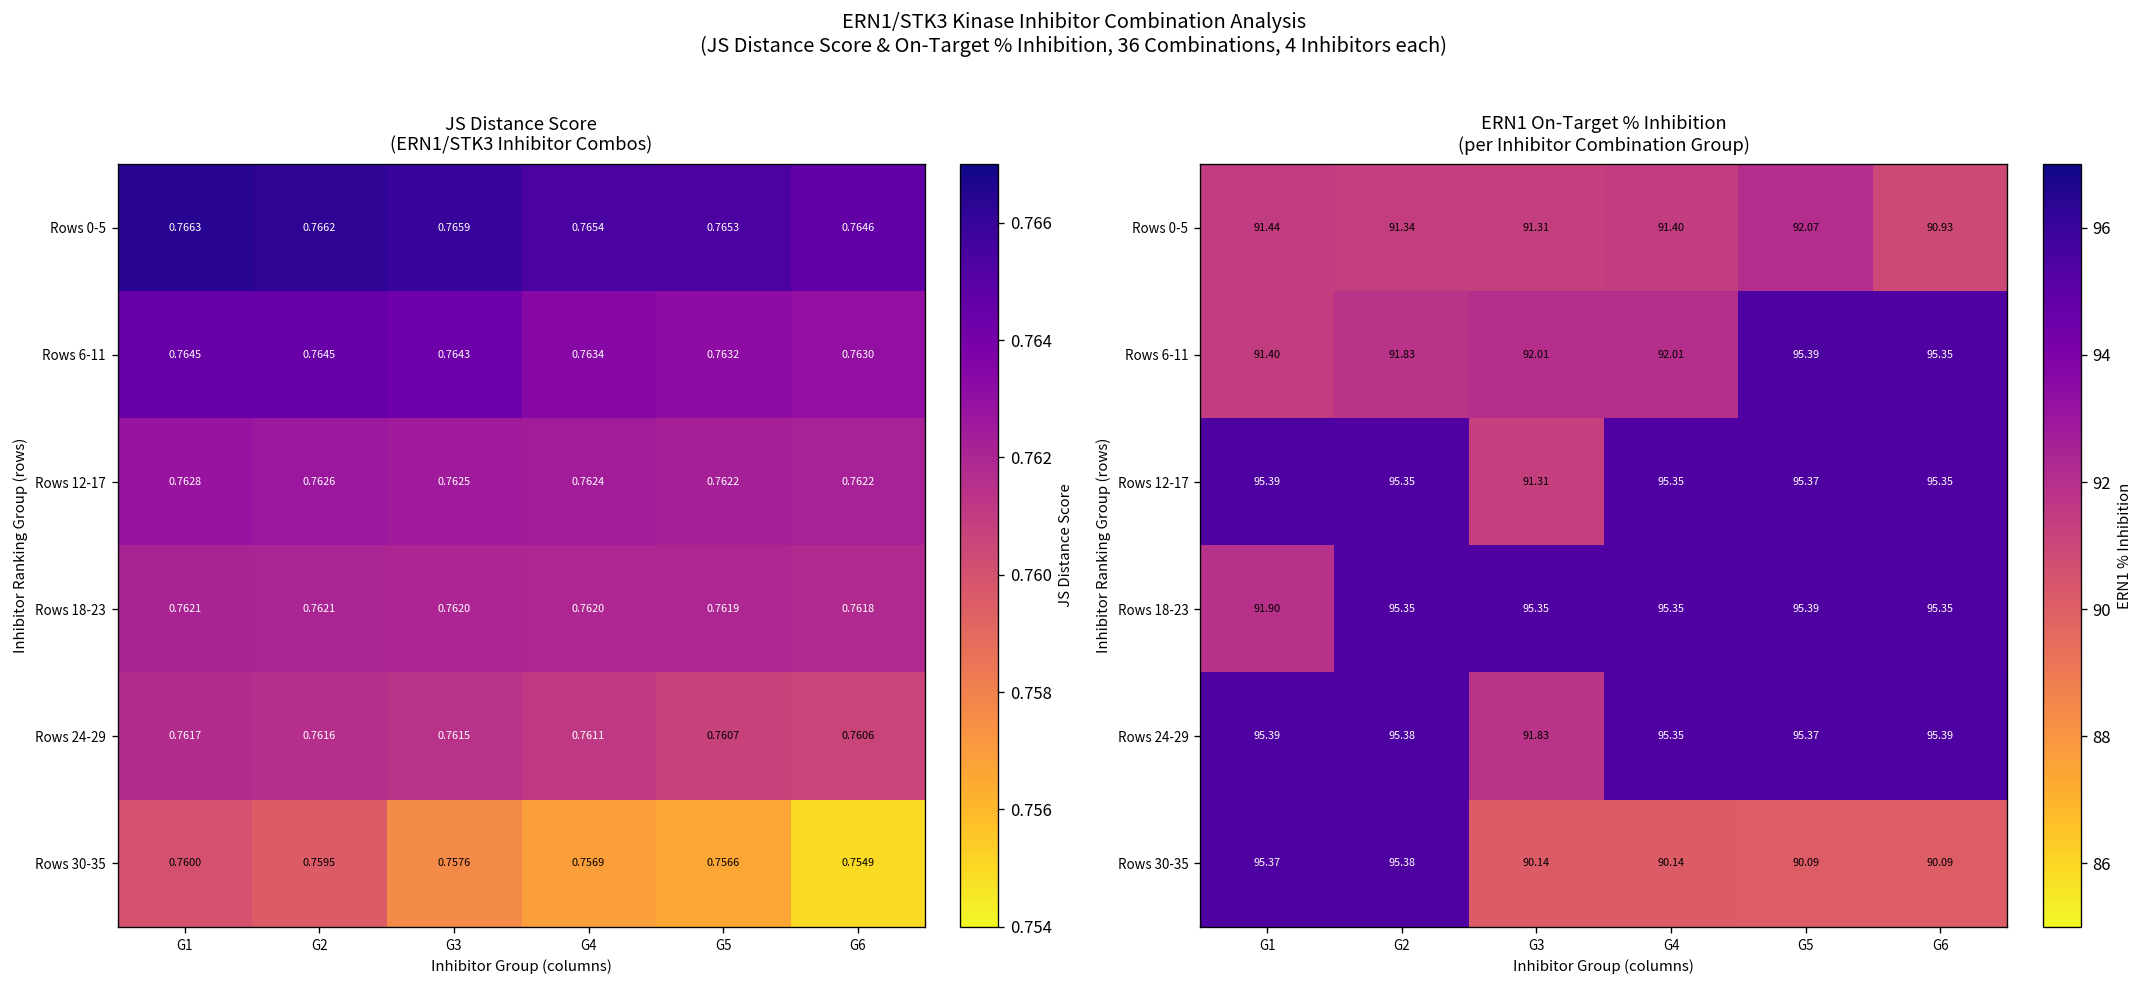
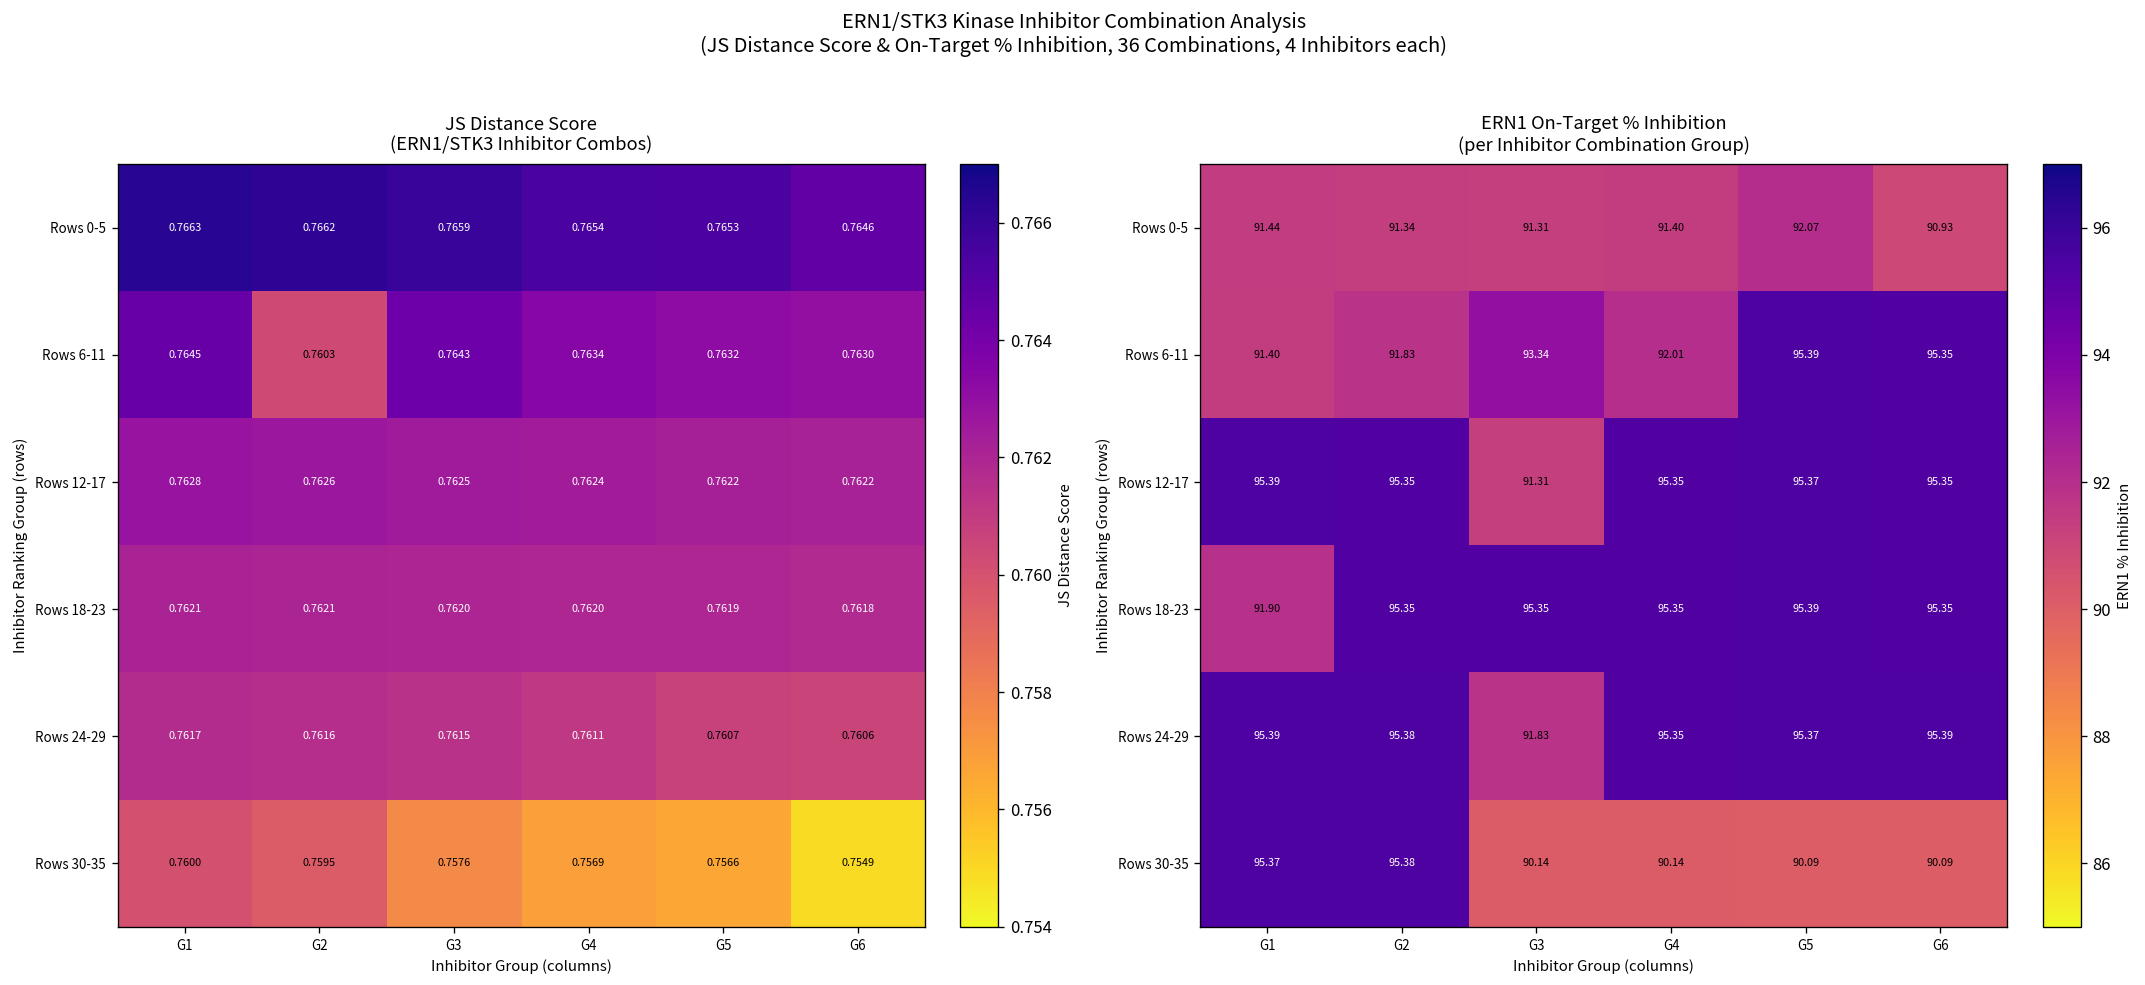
JS Distance Score (ERN1/STK3 Inhibitor Combos), Rows 6-11, G2: 0.7645 -> 0.7603
ERN1 On-Target % Inhibition (per Inhibitor Combination Group), Rows 6-11, G3: 92.01 -> 93.34
